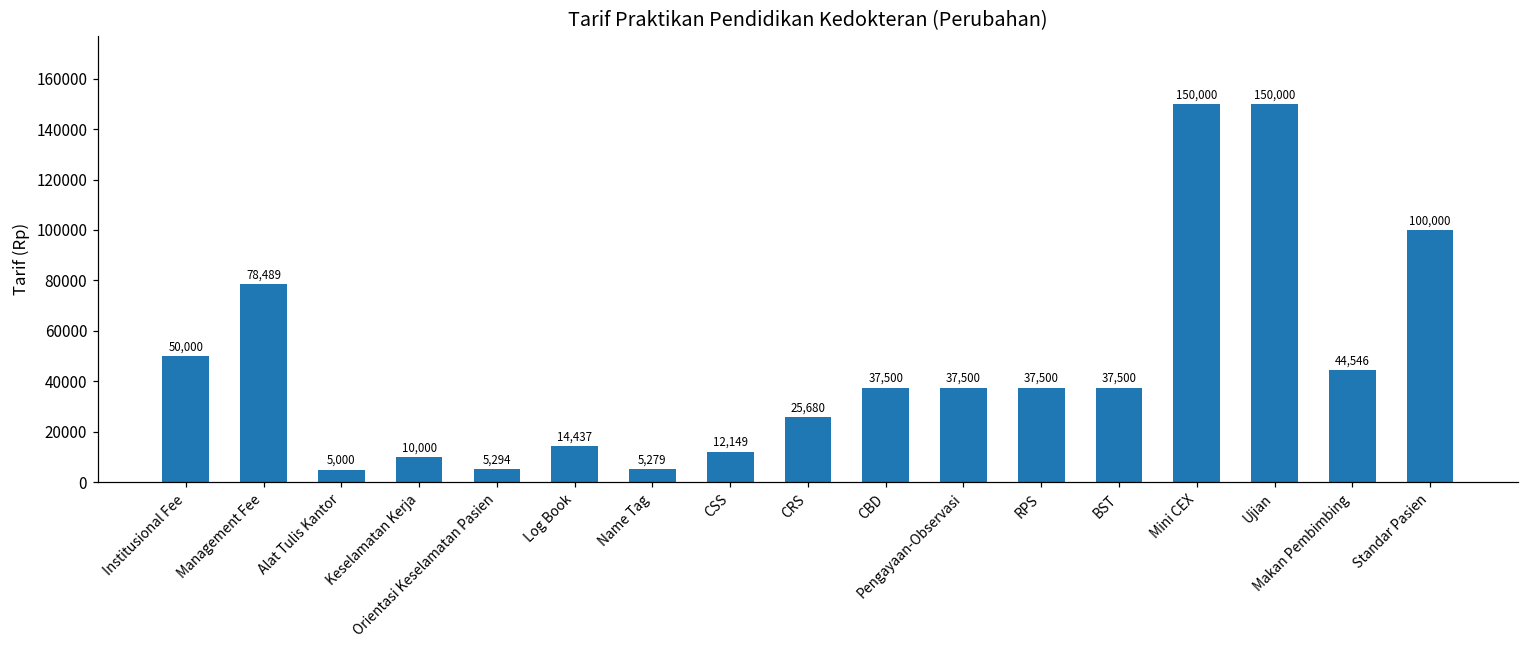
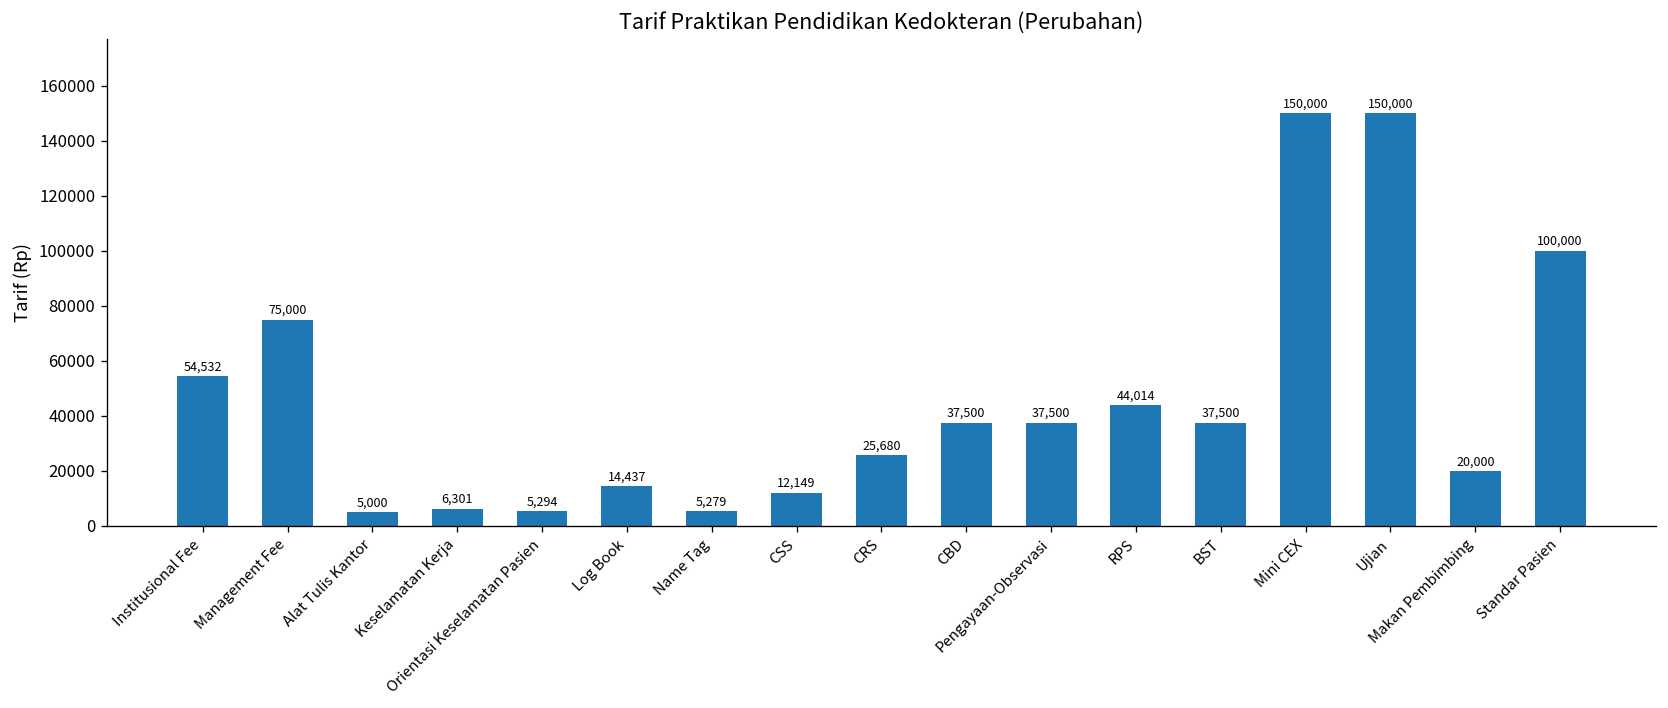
Institusional Fee: 50,000 -> 54,532
Management Fee: 78,489 -> 75,000
Keselamatan Kerja: 10,000 -> 6,301
RPS: 37,500 -> 44,014
Makan Pembimbing: 44,546 -> 20,000
